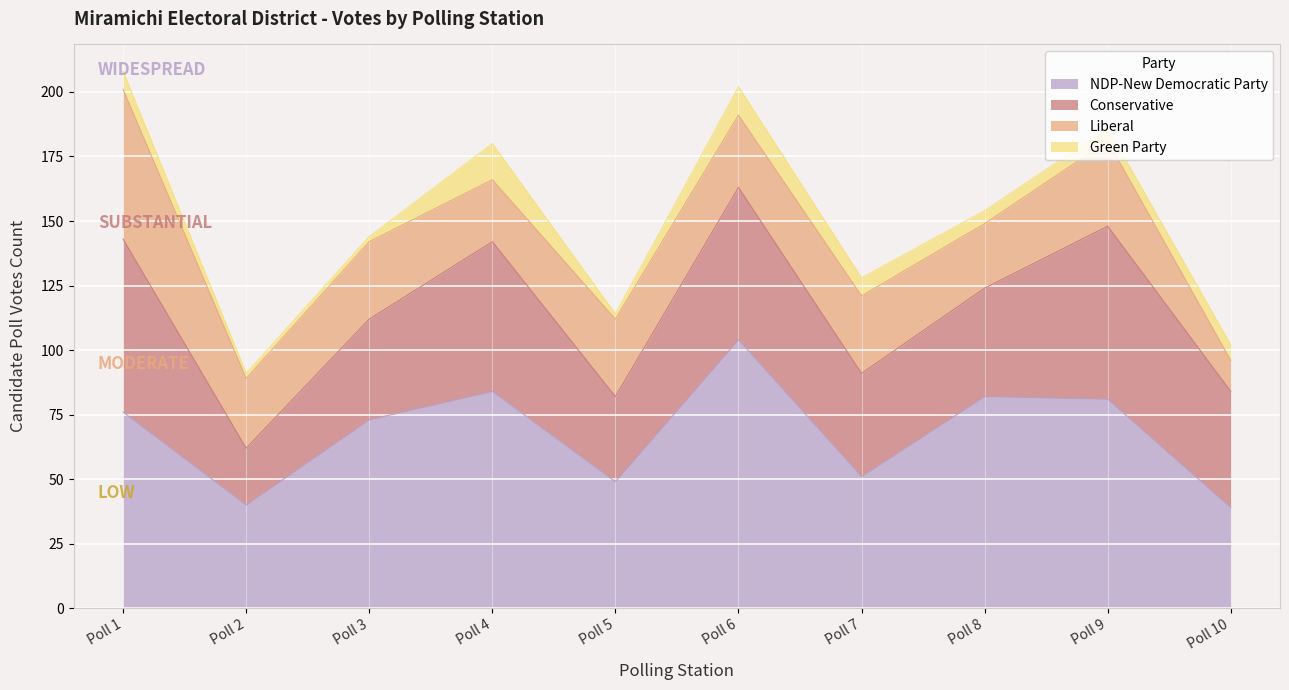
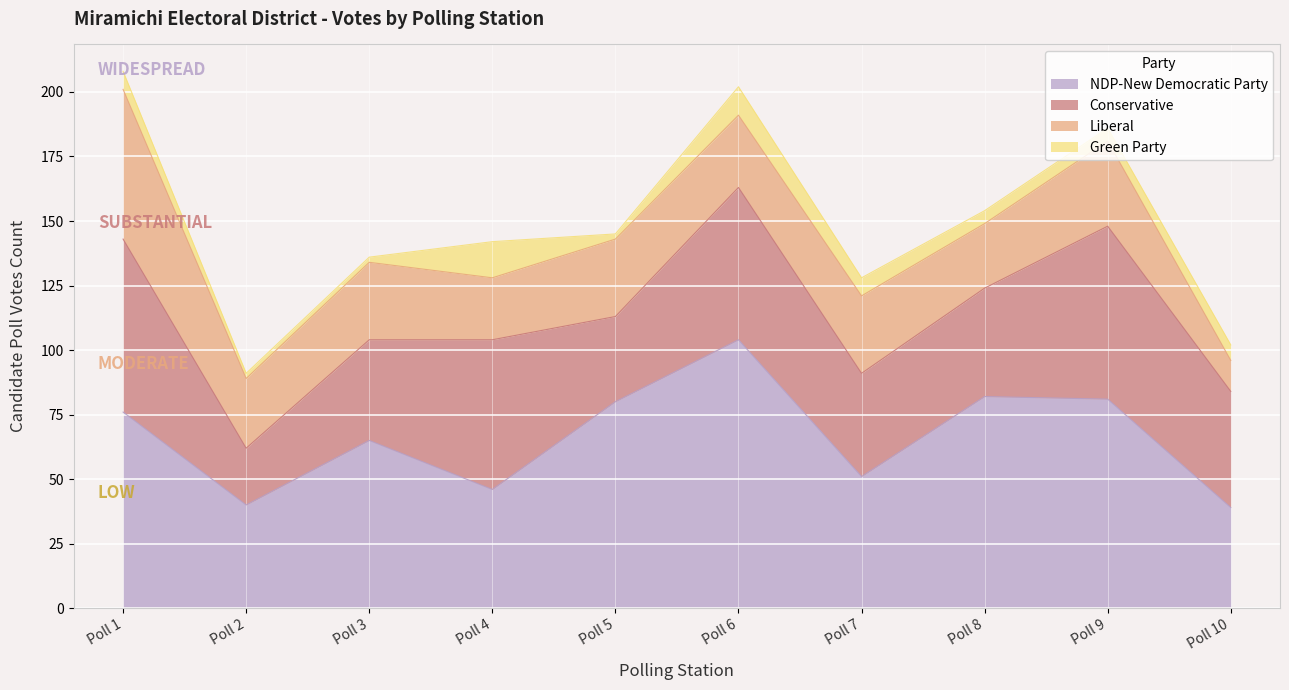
NDP-New Democratic Party, Poll 3: 73 -> 65
NDP-New Democratic Party, Poll 4: 84 -> 46
NDP-New Democratic Party, Poll 5: 49 -> 80
